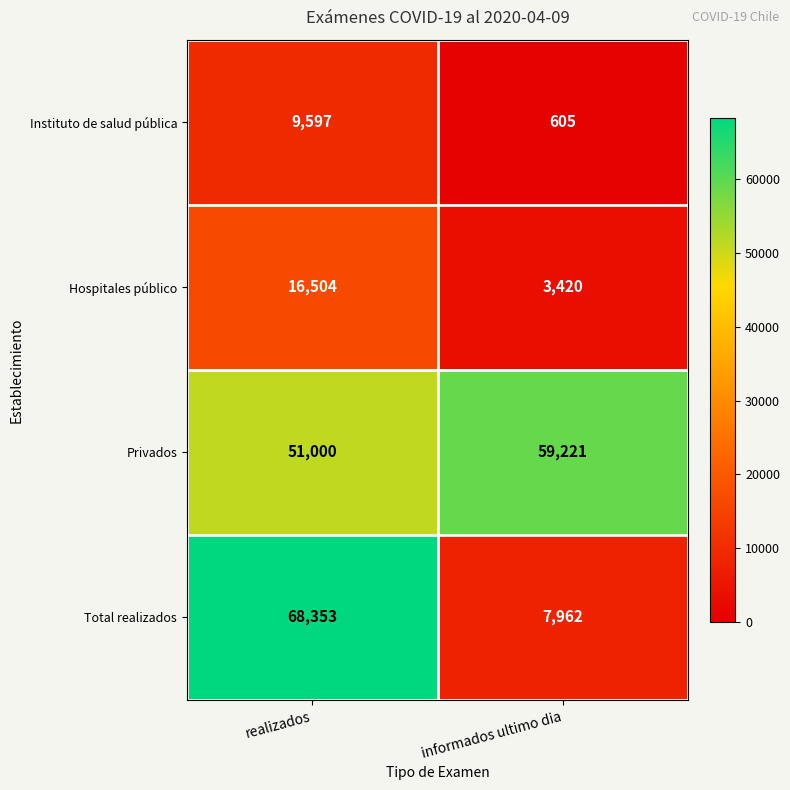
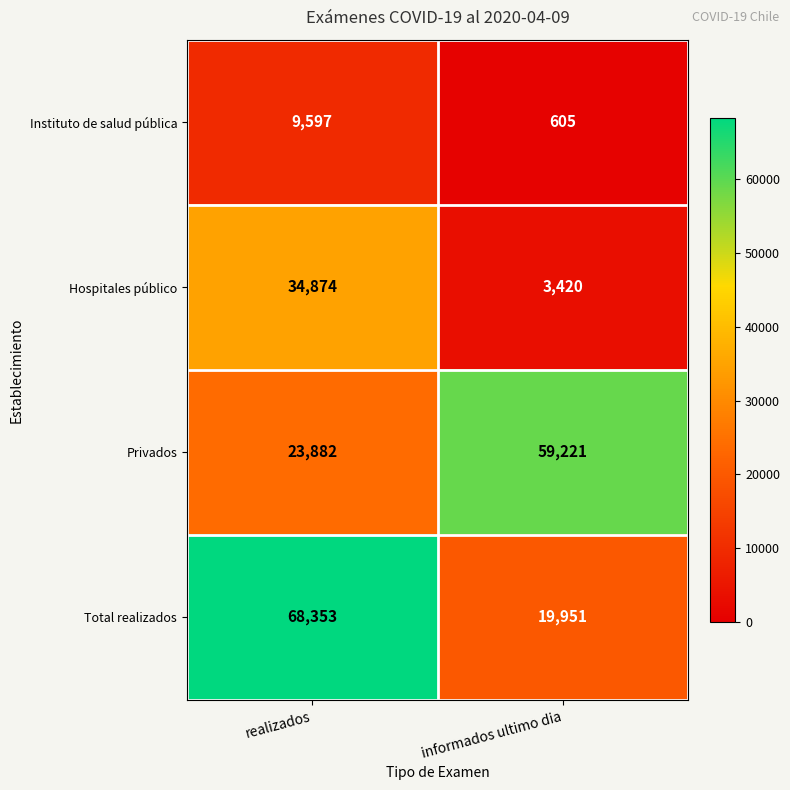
Hospitales público, realizados: 16,504 -> 34,874
Privados, realizados: 51,000 -> 23,882
Total realizados, informados ultimo dia: 7,962 -> 19,951
